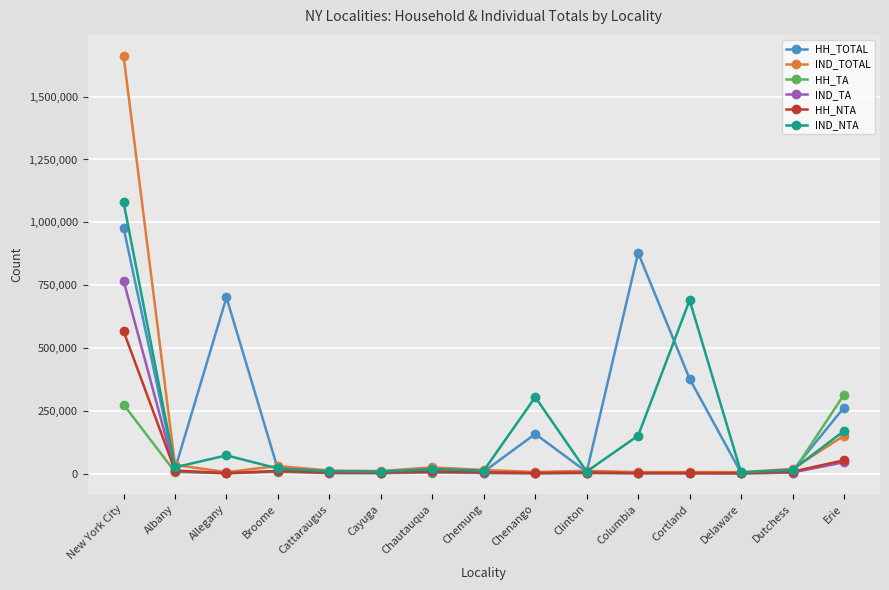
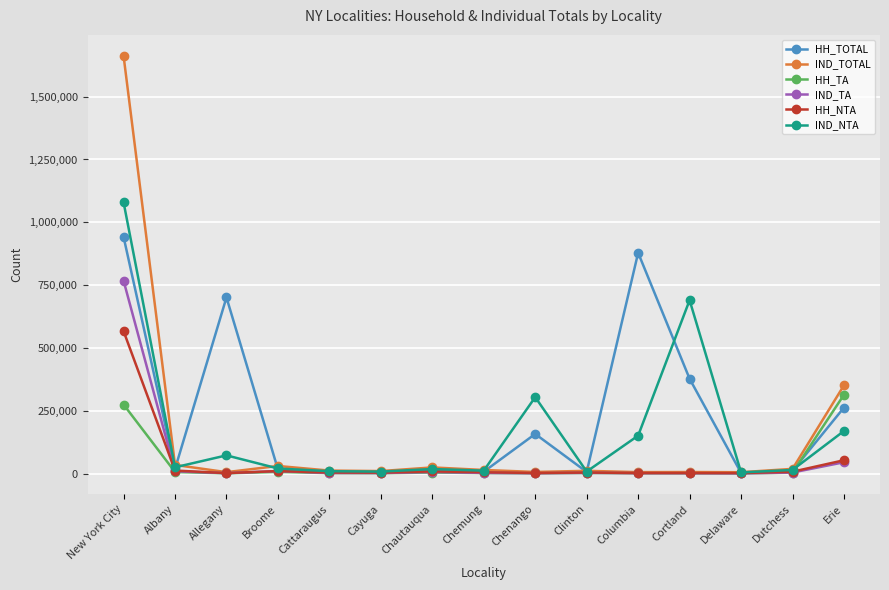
HH_TOTAL, New York City: 980,000 -> 940,000
IND_TOTAL, Erie: 150,000 -> 350,000
